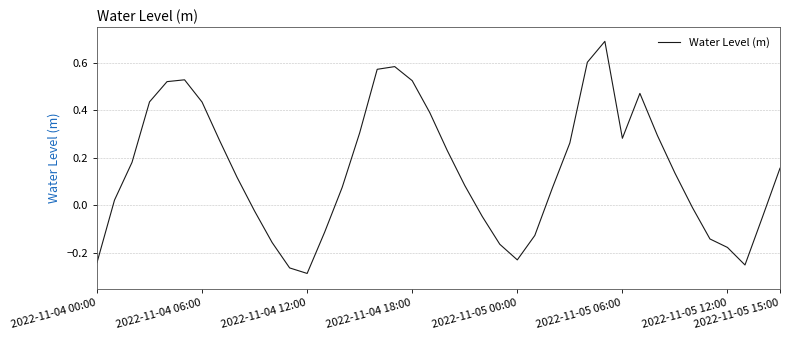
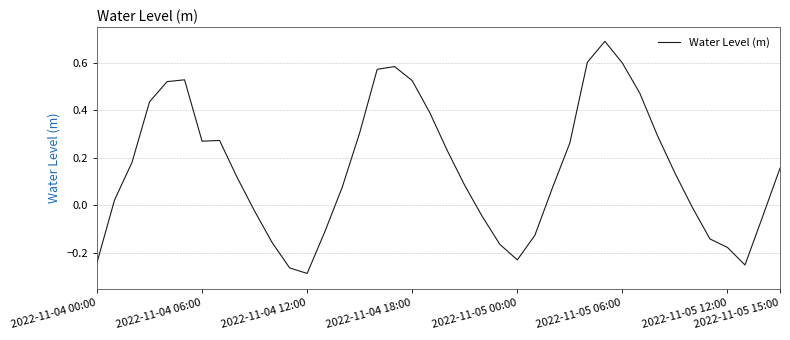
2022-11-04 06:00: 0.43 -> 0.27
2022-11-05 06:00: 0.28 -> 0.60
